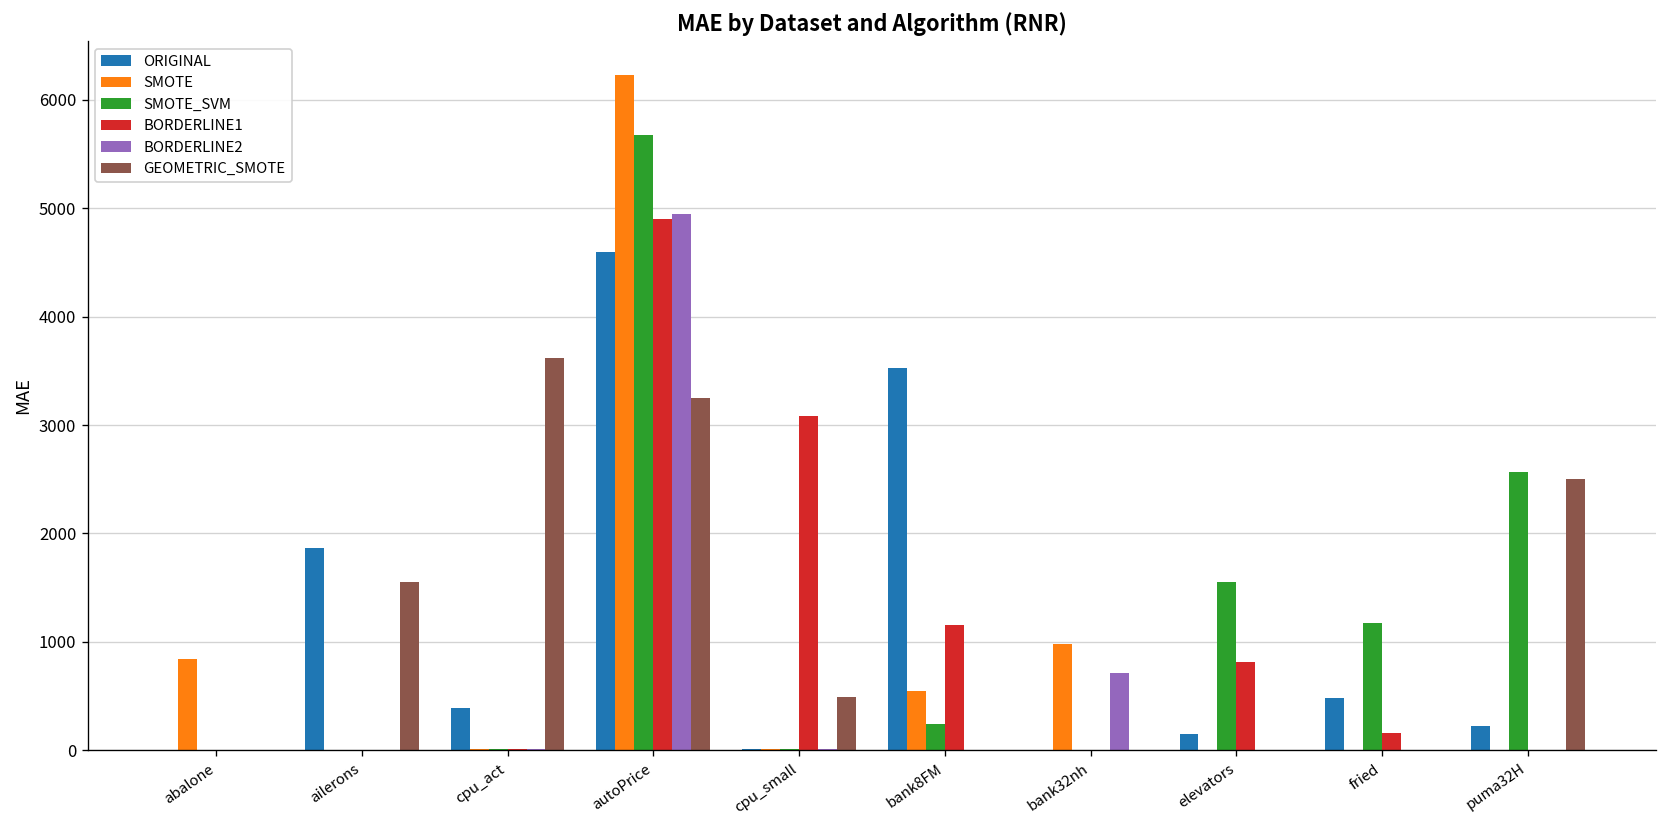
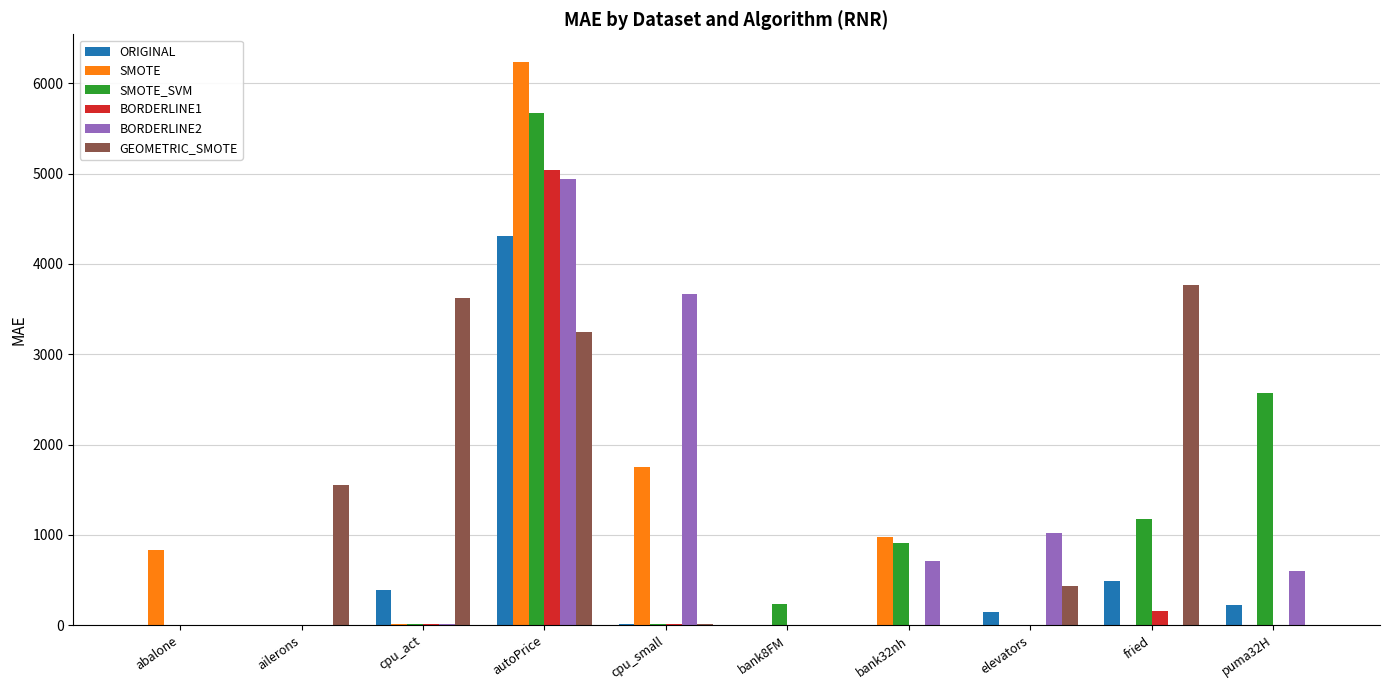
ORIGINAL, ailerons: 1900 -> 0
ORIGINAL, autoPrice: 4600 -> 4300
BORDERLINE1, autoPrice: 4900 -> 5000
SMOTE, cpu_small: 0 -> 1800
BORDERLINE1, cpu_small: 3100 -> 0
BORDERLINE2, cpu_small: 0 -> 3700
GEOMETRIC_SMOTE, cpu_small: 500 -> 0
ORIGINAL, bank8FM: 3500 -> 0
SMOTE, bank8FM: 500 -> 0
BORDERLINE1, bank8FM: 1200 -> 0
SMOTE_SVM, bank32nh: 0 -> 900
SMOTE_SVM, elevators: 1600 -> 0
BORDERLINE1, elevators: 800 -> 0
BORDERLINE2, elevators: 0 -> 1000
GEOMETRIC_SMOTE, elevators: 0 -> 400
GEOMETRIC_SMOTE, fried: 0 -> 3800
BORDERLINE2, puma32H: 0 -> 600
GEOMETRIC_SMOTE, puma32H: 2500 -> 0
